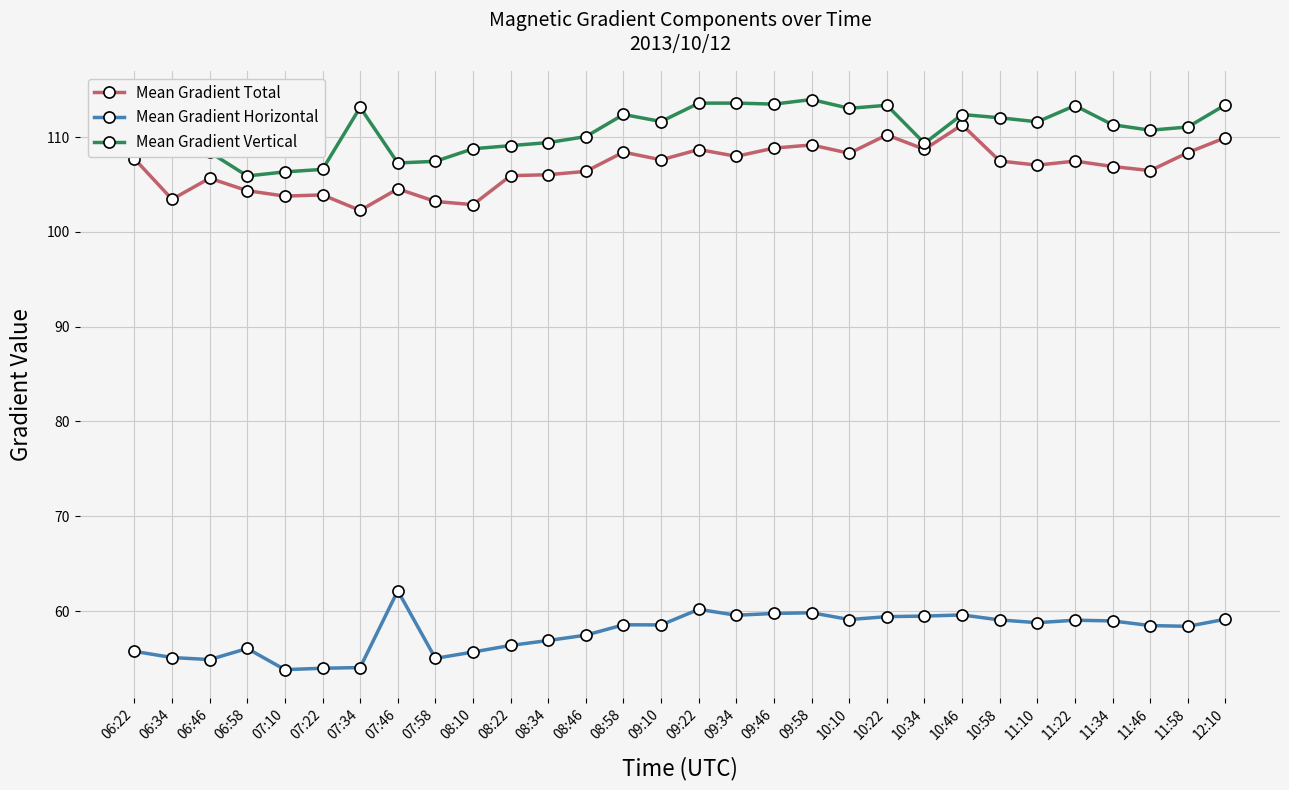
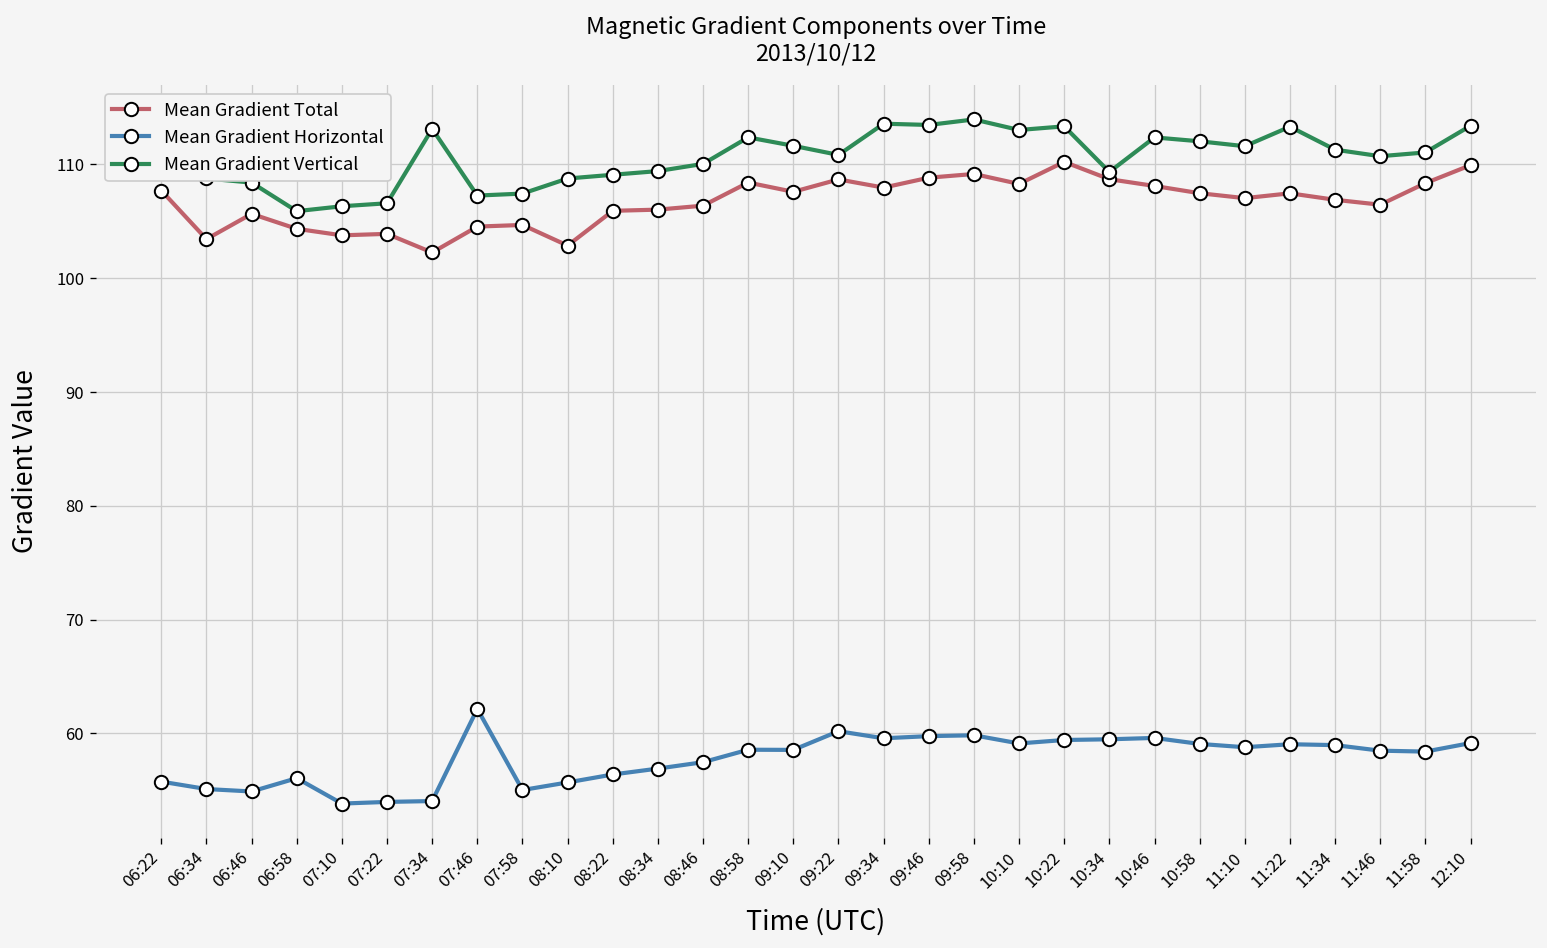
Mean Gradient Total, 07:58: 103 -> 105
Mean Gradient Vertical, 09:22: 114 -> 111
Mean Gradient Total, 10:46: 111 -> 108
